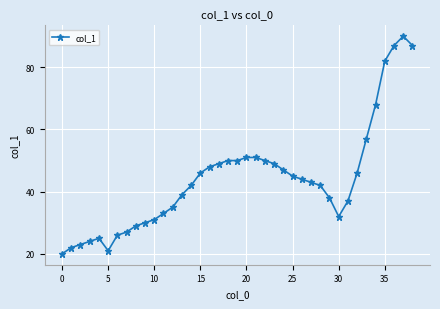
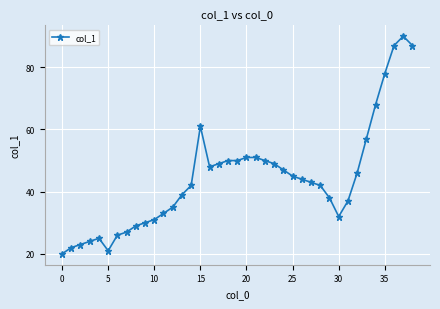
15: 46 -> 61
35: 82 -> 78
